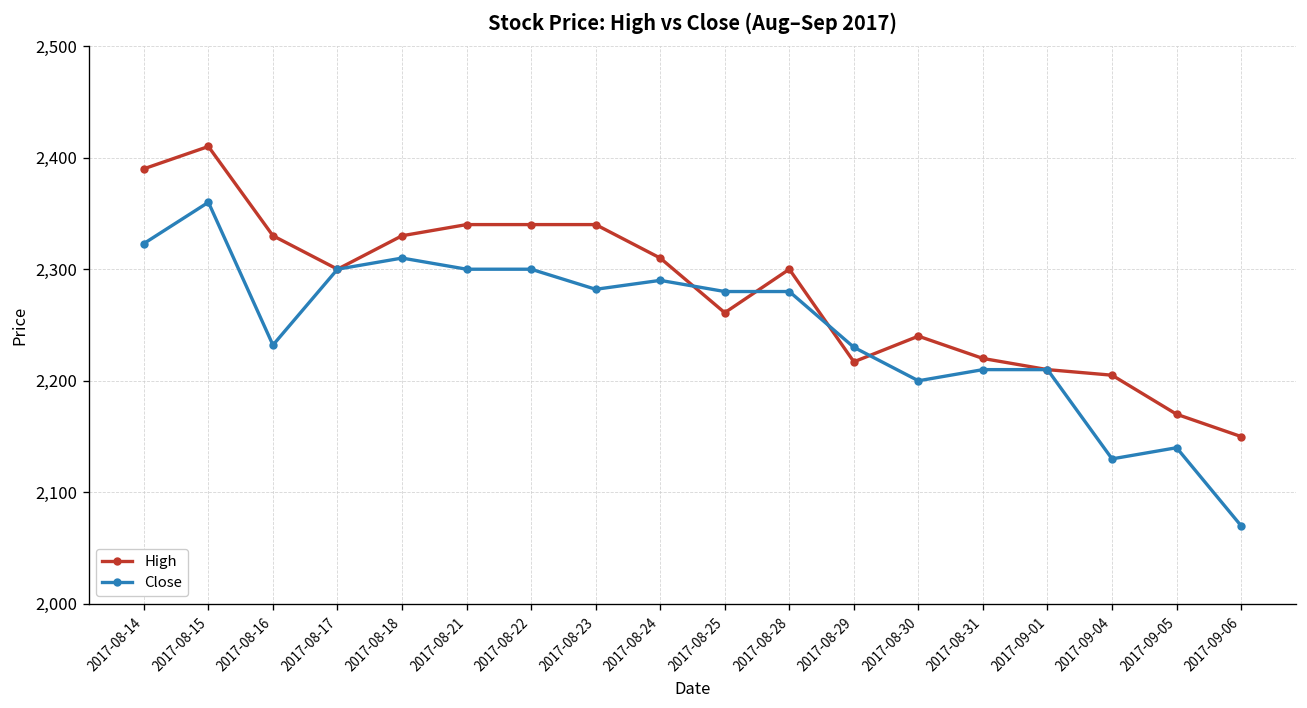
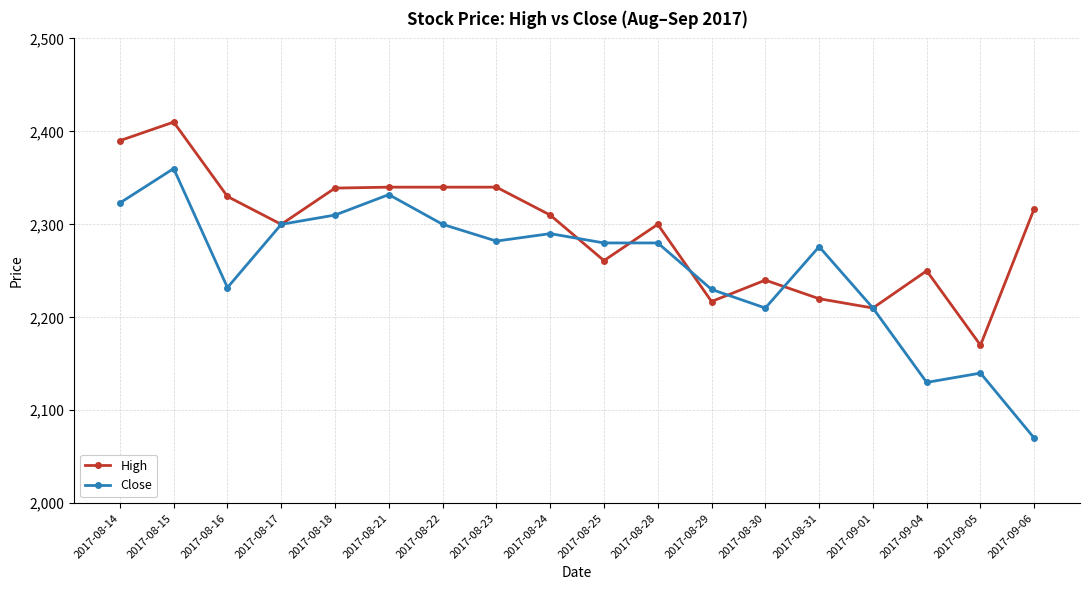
High, 2017-08-18: 2,330 -> 2,340
Close, 2017-08-21: 2,300 -> 2,330
Close, 2017-08-30: 2,200 -> 2,210
Close, 2017-08-31: 2,210 -> 2,280
High, 2017-09-04: 2,210 -> 2,250
High, 2017-09-06: 2,150 -> 2,320
